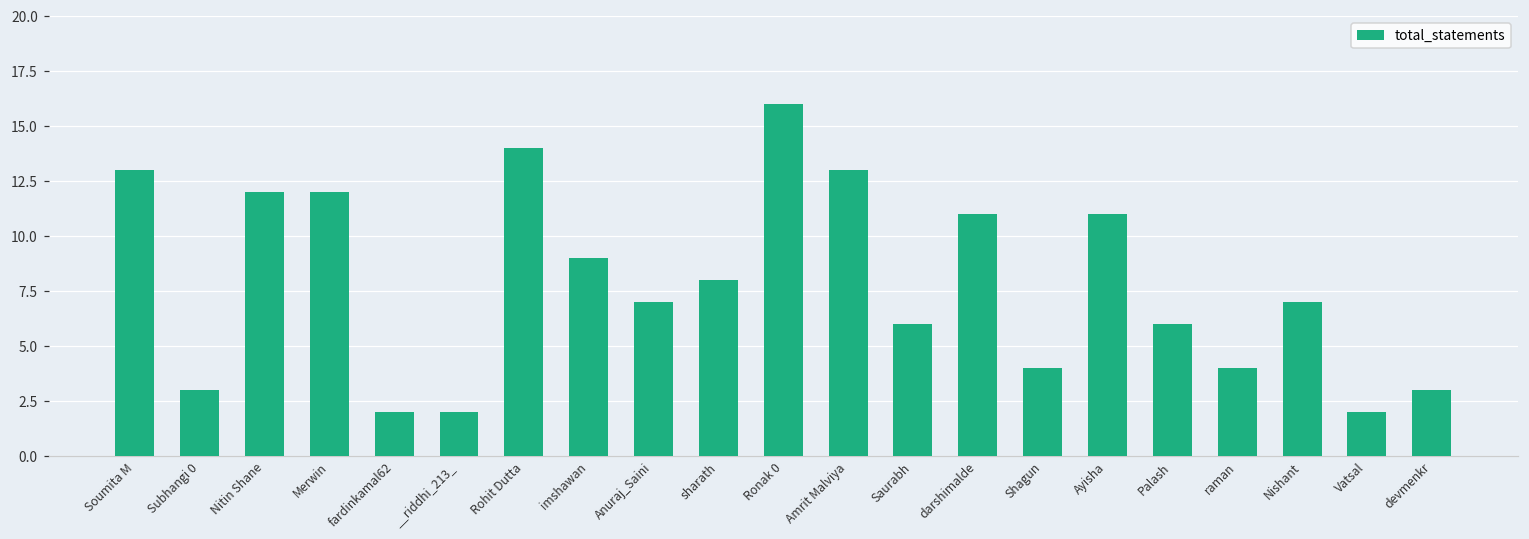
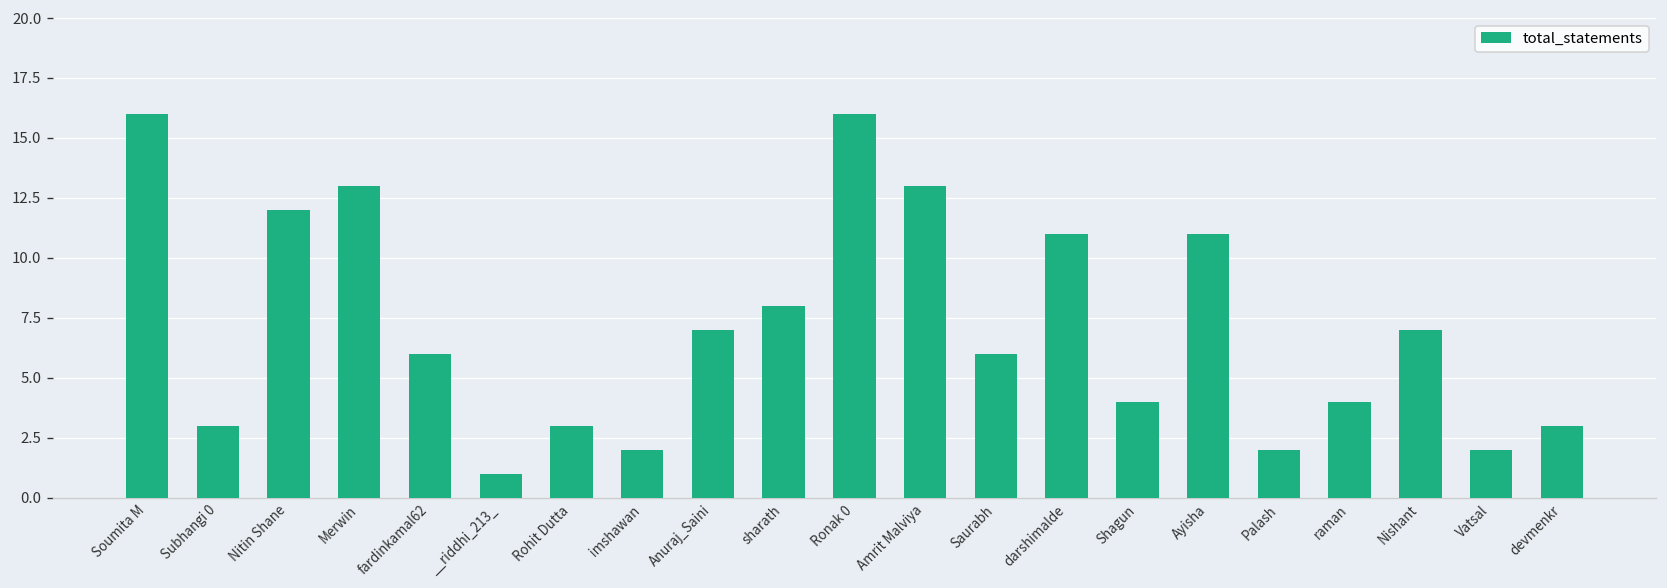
Soumita M: 13 -> 16
Merwin: 12 -> 13
fardinkamal62: 2 -> 6
__riddhi_213_: 2 -> 1
Rohit Dutta: 14 -> 3
imshawan: 9 -> 2
Palash: 6 -> 2
